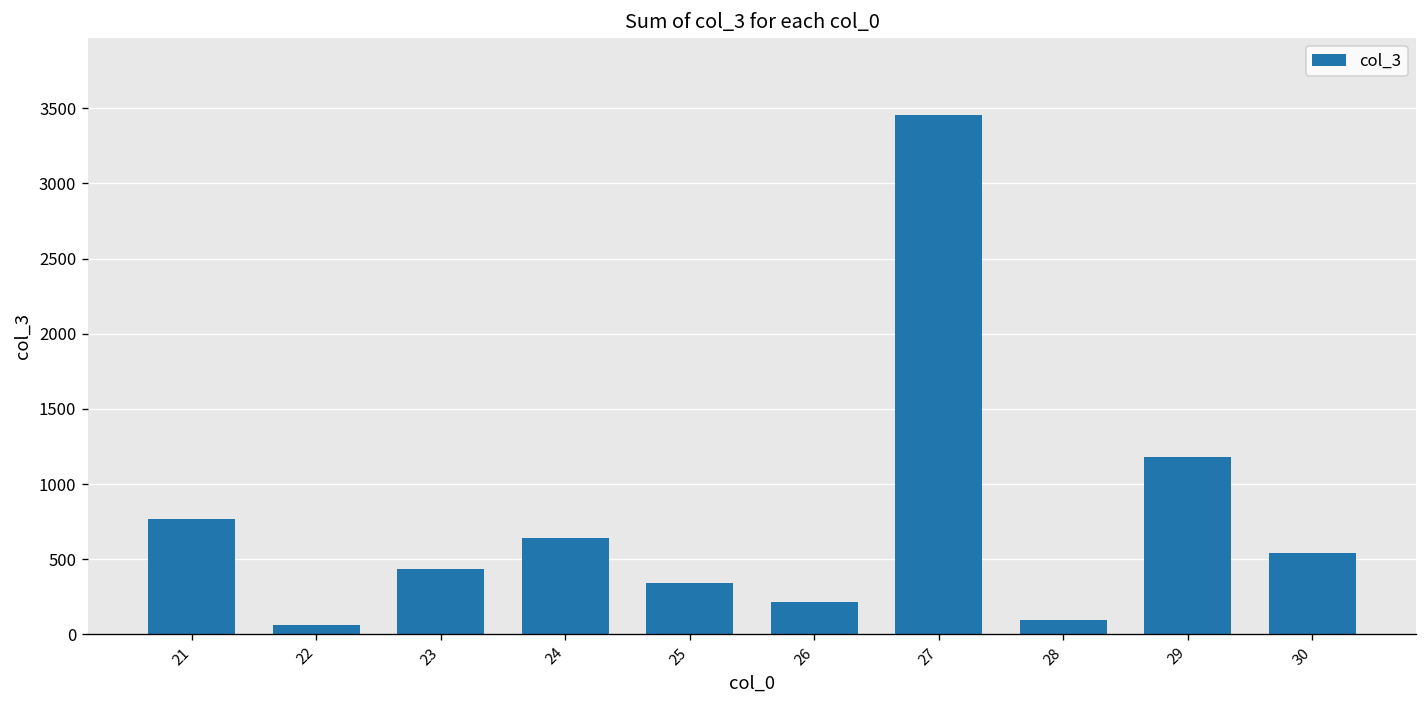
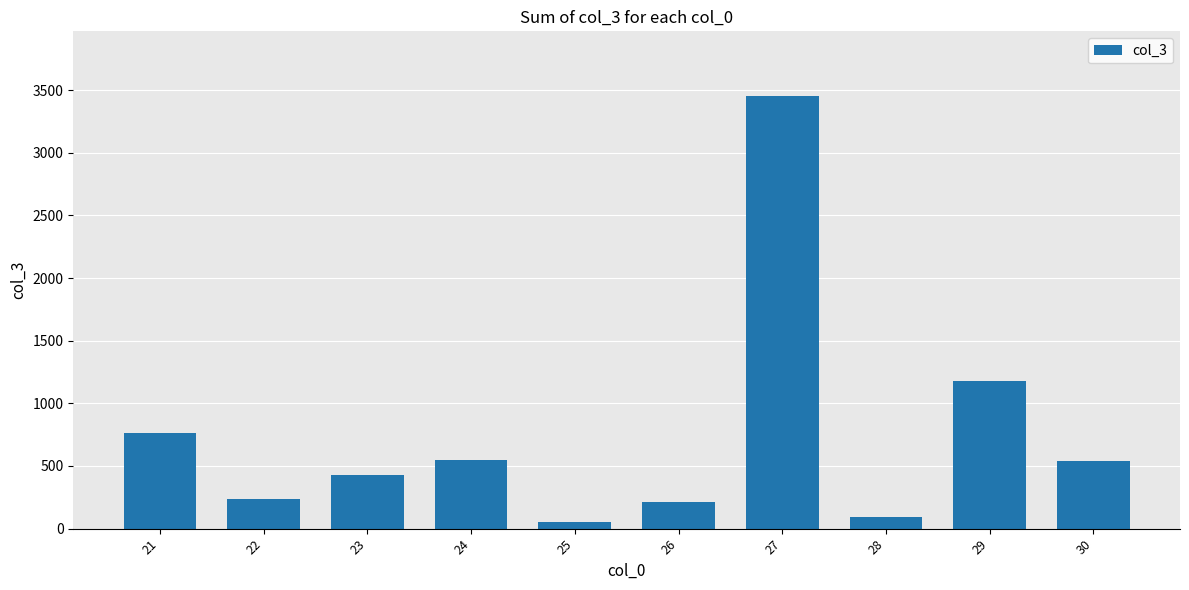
22: 60 -> 230
24: 640 -> 550
25: 340 -> 50
